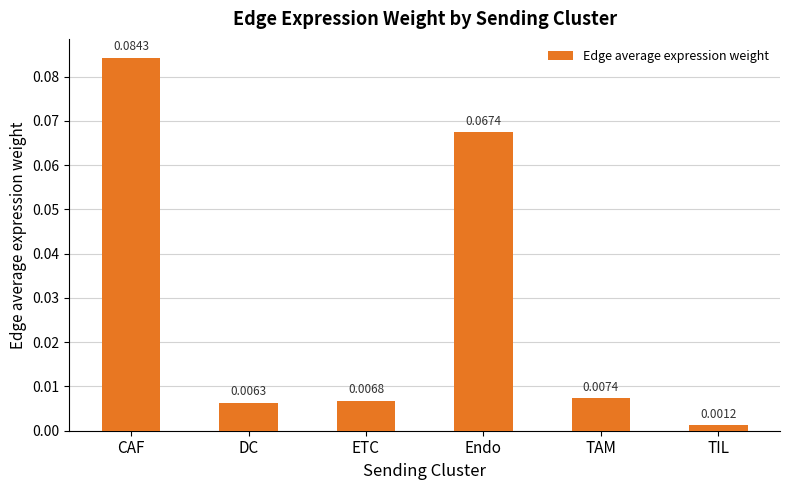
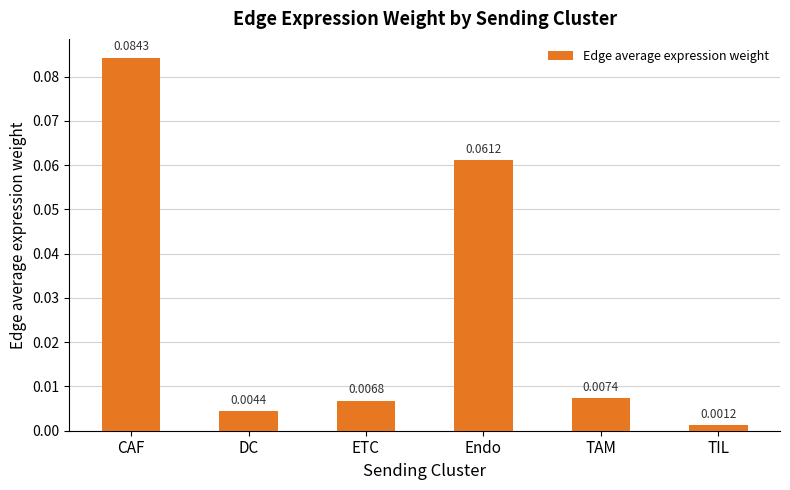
DC: 0.0063 -> 0.0044
Endo: 0.0674 -> 0.0612
